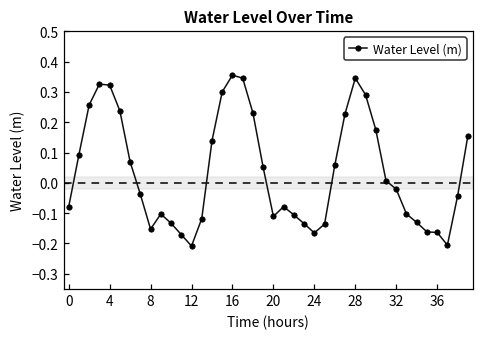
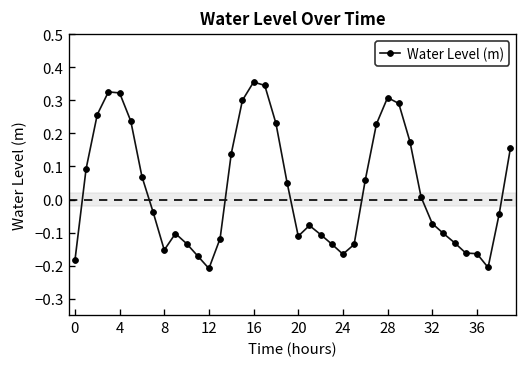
0: -0.08 -> -0.18
28: 0.35 -> 0.31
32: -0.02 -> -0.07
